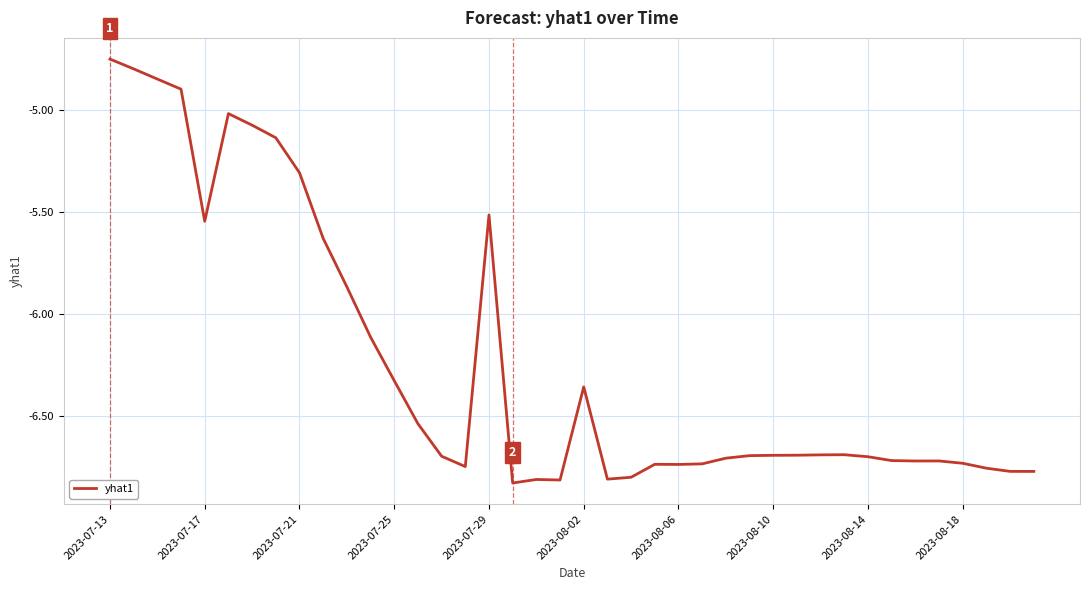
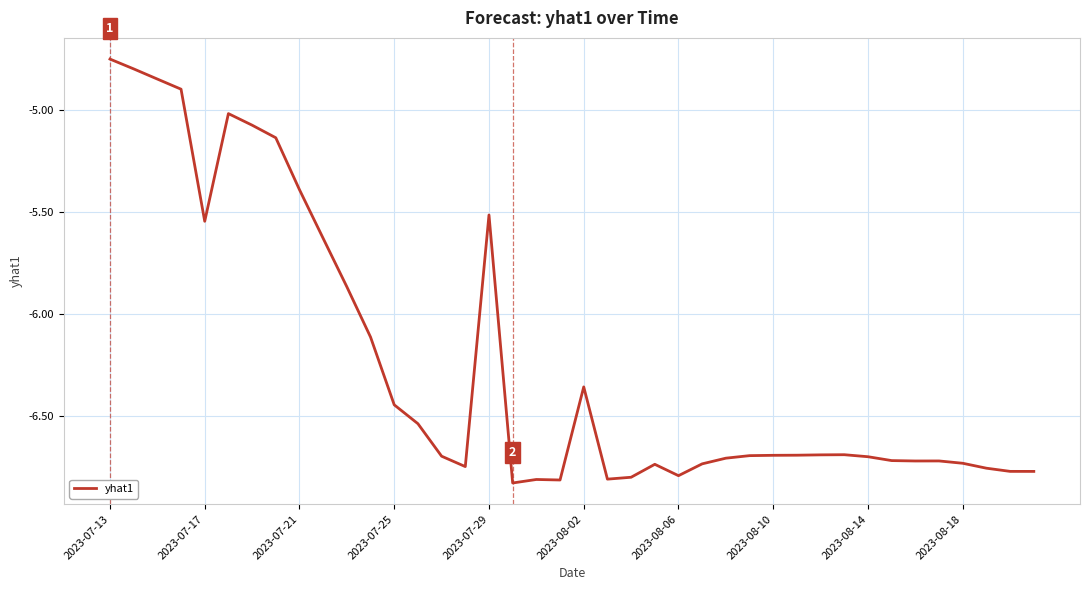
2023-07-21: -5.31 -> -5.39
2023-07-25: -6.33 -> -6.45
2023-08-06: -6.74 -> -6.79
